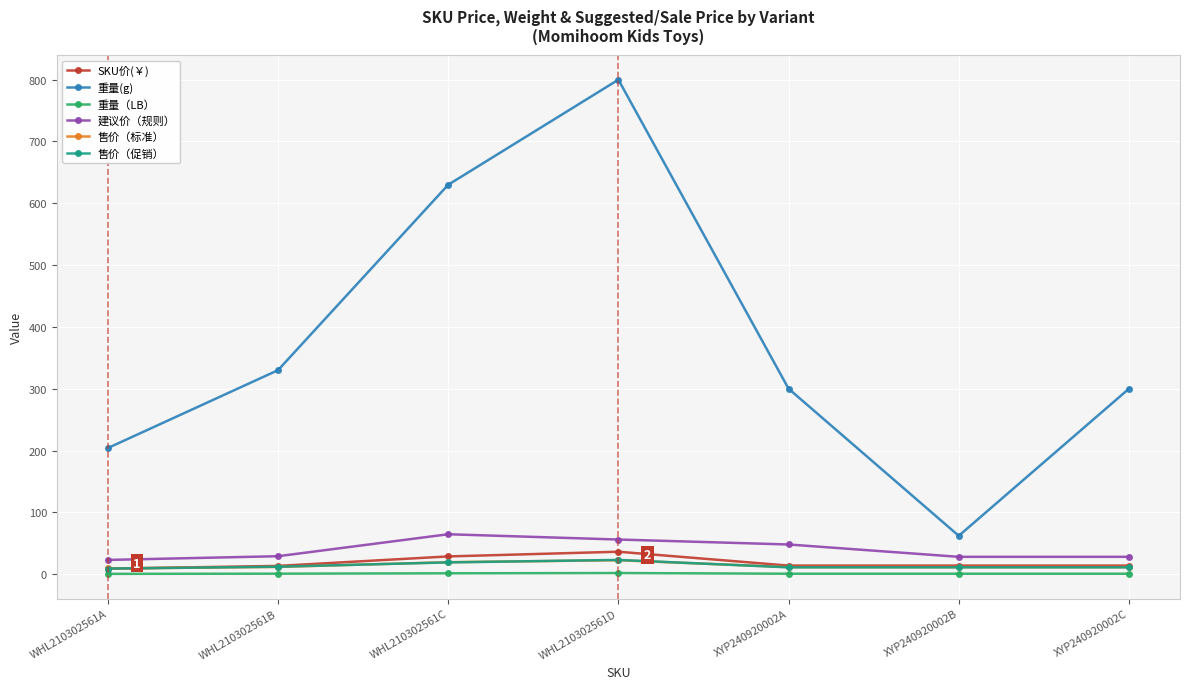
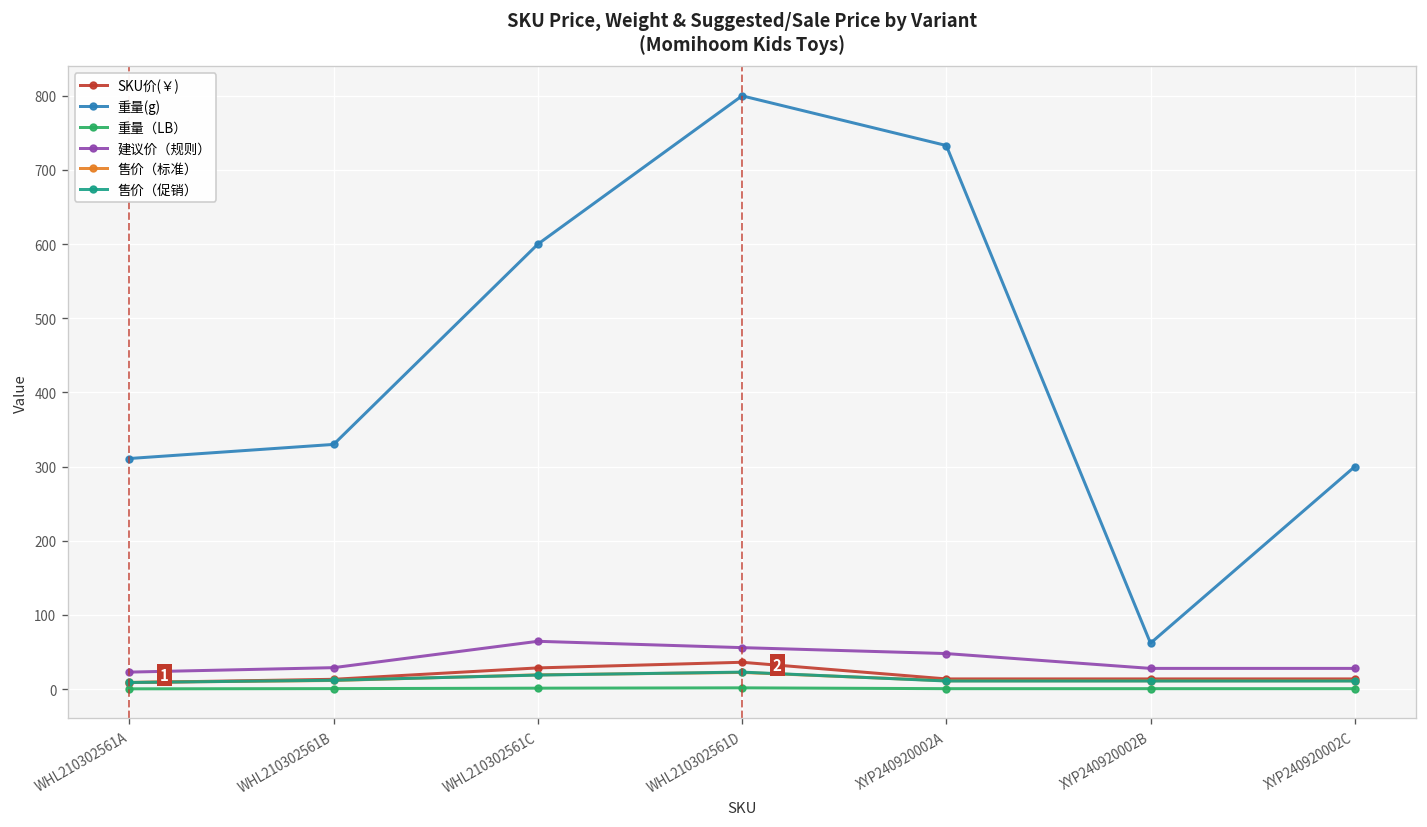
重量(g), WHL210302561A: 200 -> 310
重量(g), WHL210302561C: 630 -> 600
重量(g), XYP240920002A: 300 -> 730
